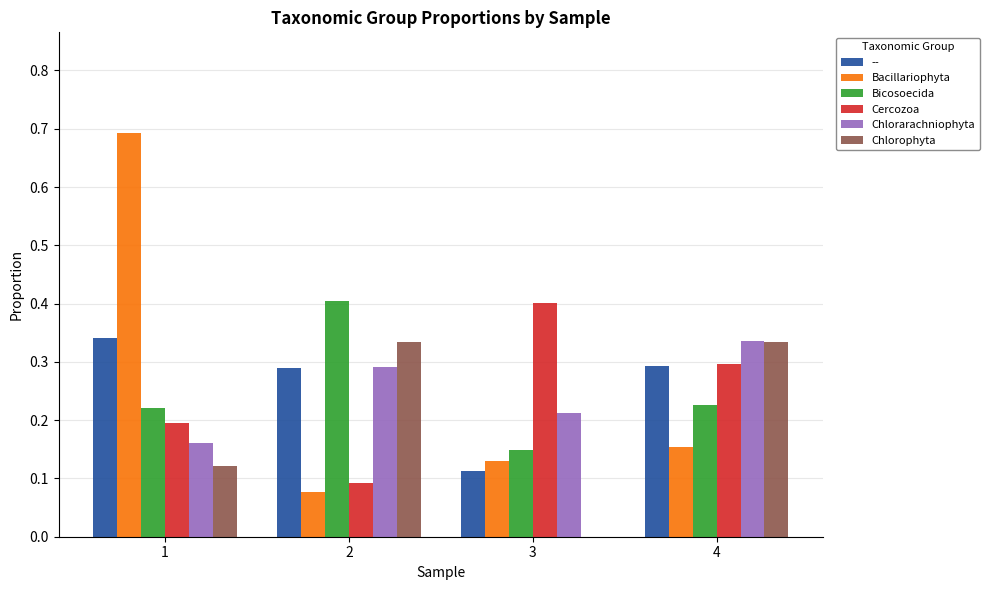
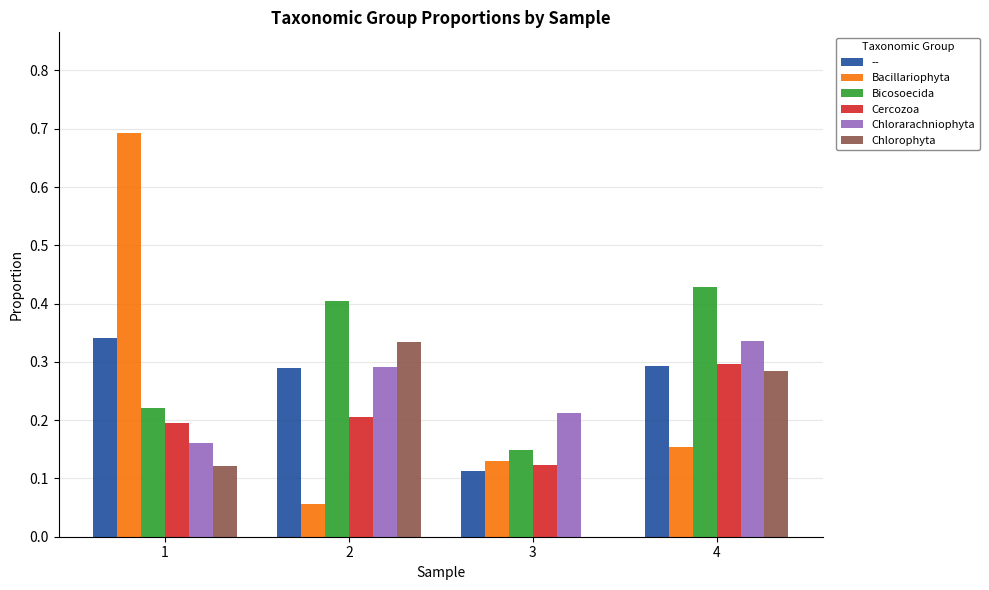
Bacillariophyta, 2: 0.08 -> 0.06
Cercozoa, 2: 0.09 -> 0.21
Cercozoa, 3: 0.40 -> 0.12
Bicosoecida, 4: 0.23 -> 0.43
Chlorophyta, 4: 0.33 -> 0.28
